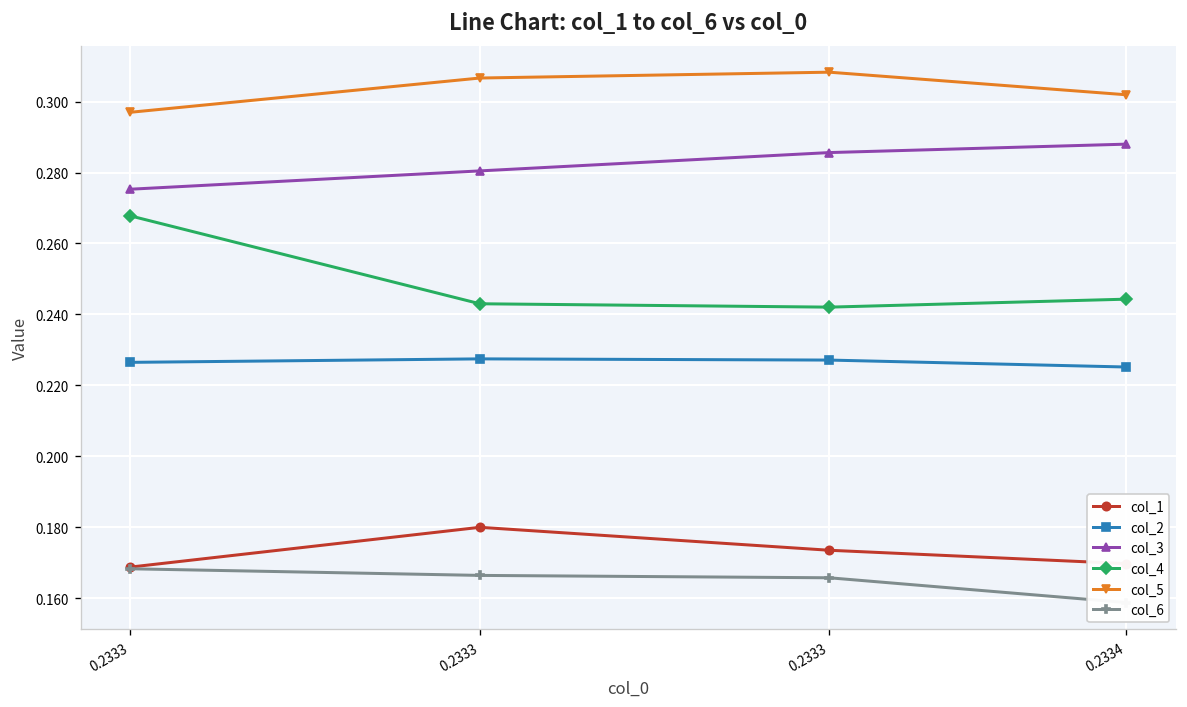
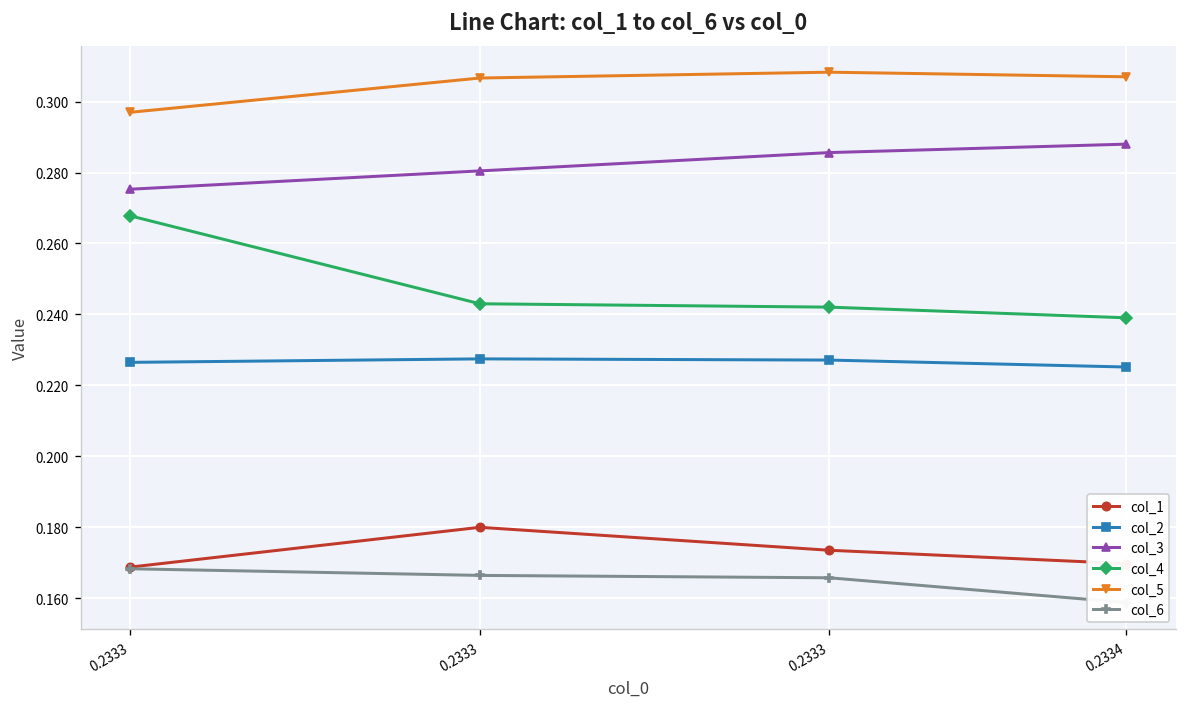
col_4, 0.2334: 0.244 -> 0.239
col_5, 0.2334: 0.302 -> 0.307
